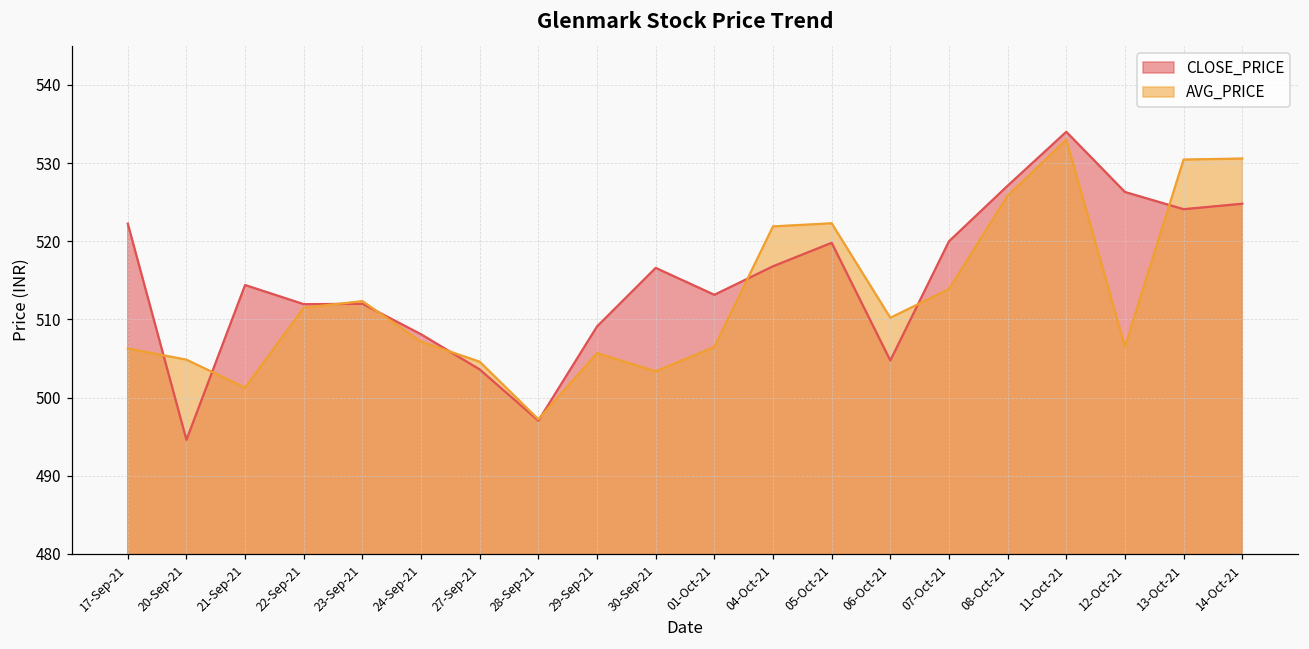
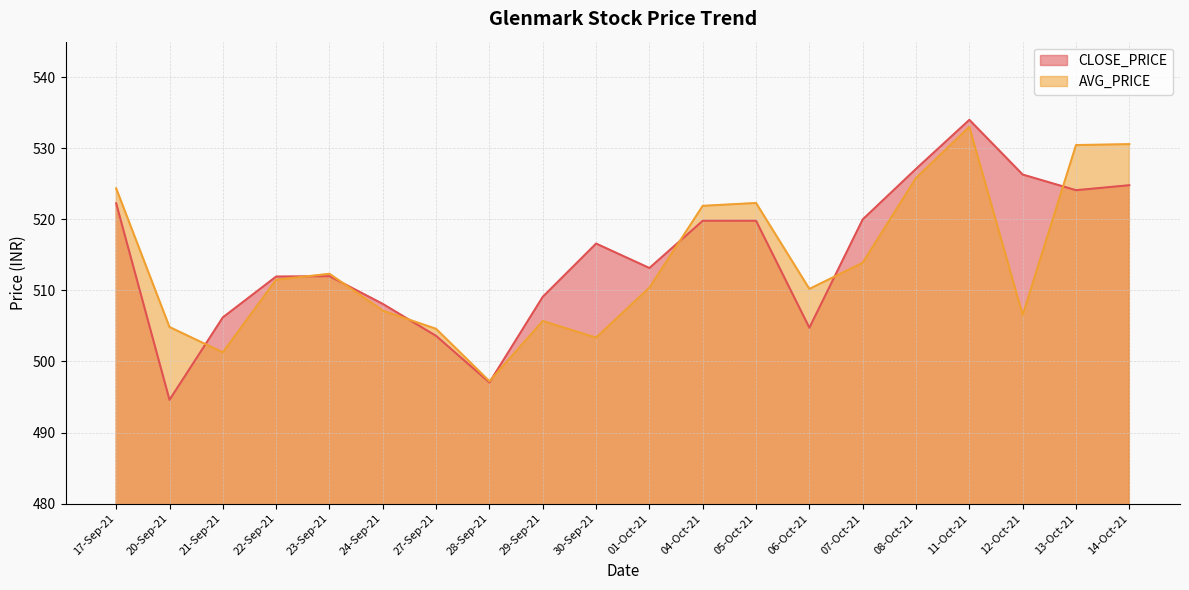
AVG_PRICE, 17-Sep-21: 506 -> 524
CLOSE_PRICE, 21-Sep-21: 514 -> 506
AVG_PRICE, 01-Oct-21: 506 -> 510
CLOSE_PRICE, 04-Oct-21: 517 -> 520
